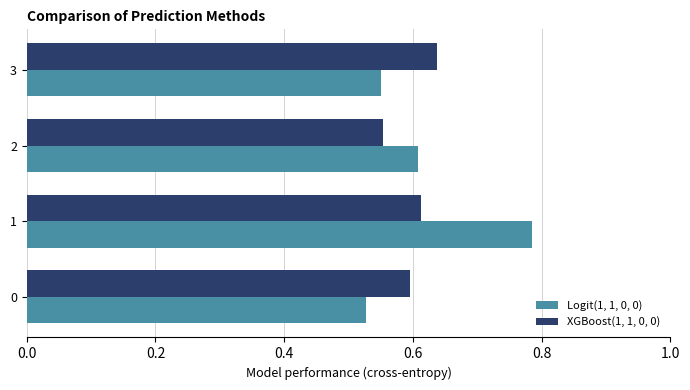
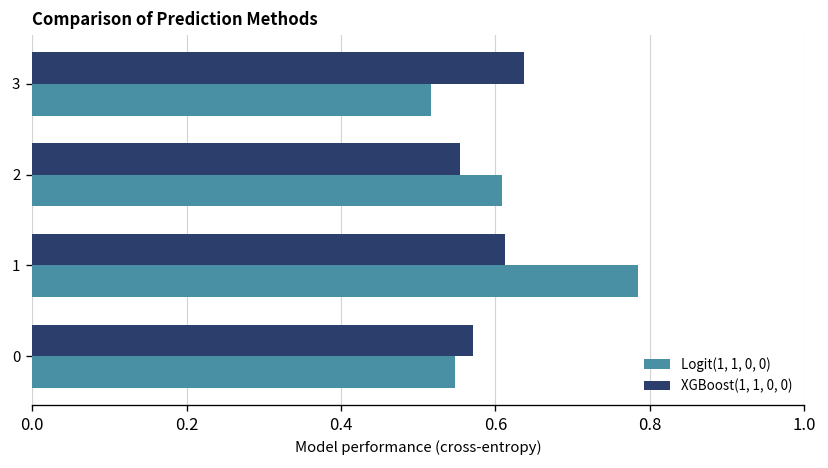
Logit(1, 1, 0, 0), 3: 0.55 -> 0.52
XGBoost(1, 1, 0, 0), 0: 0.60 -> 0.57
Logit(1, 1, 0, 0), 0: 0.53 -> 0.55
